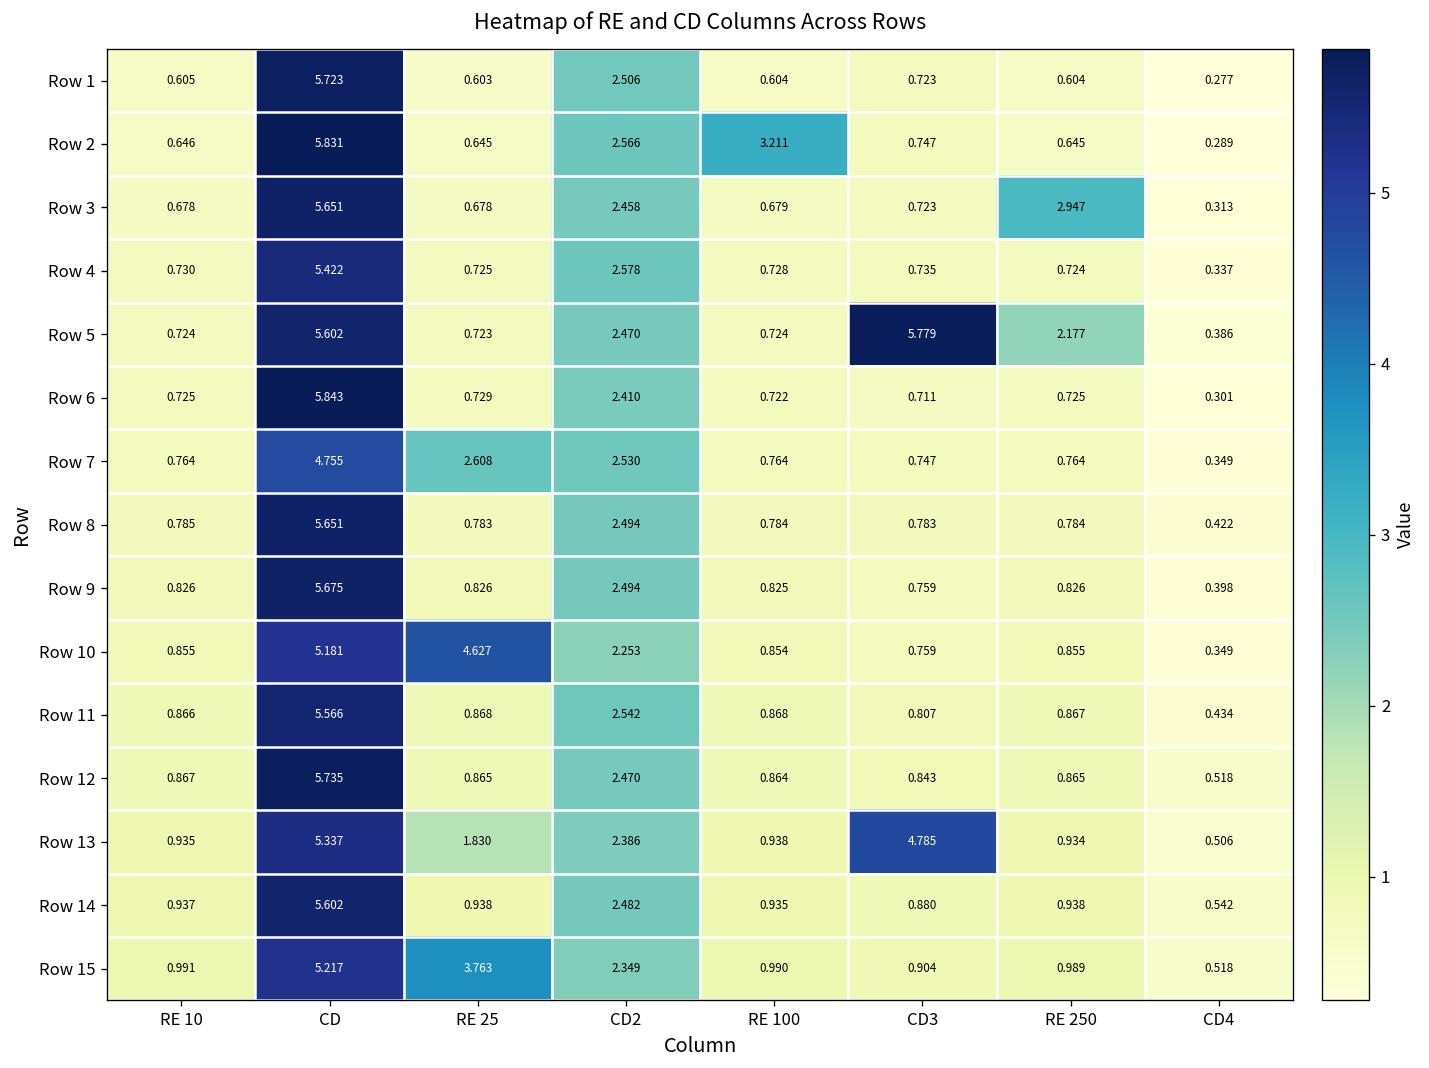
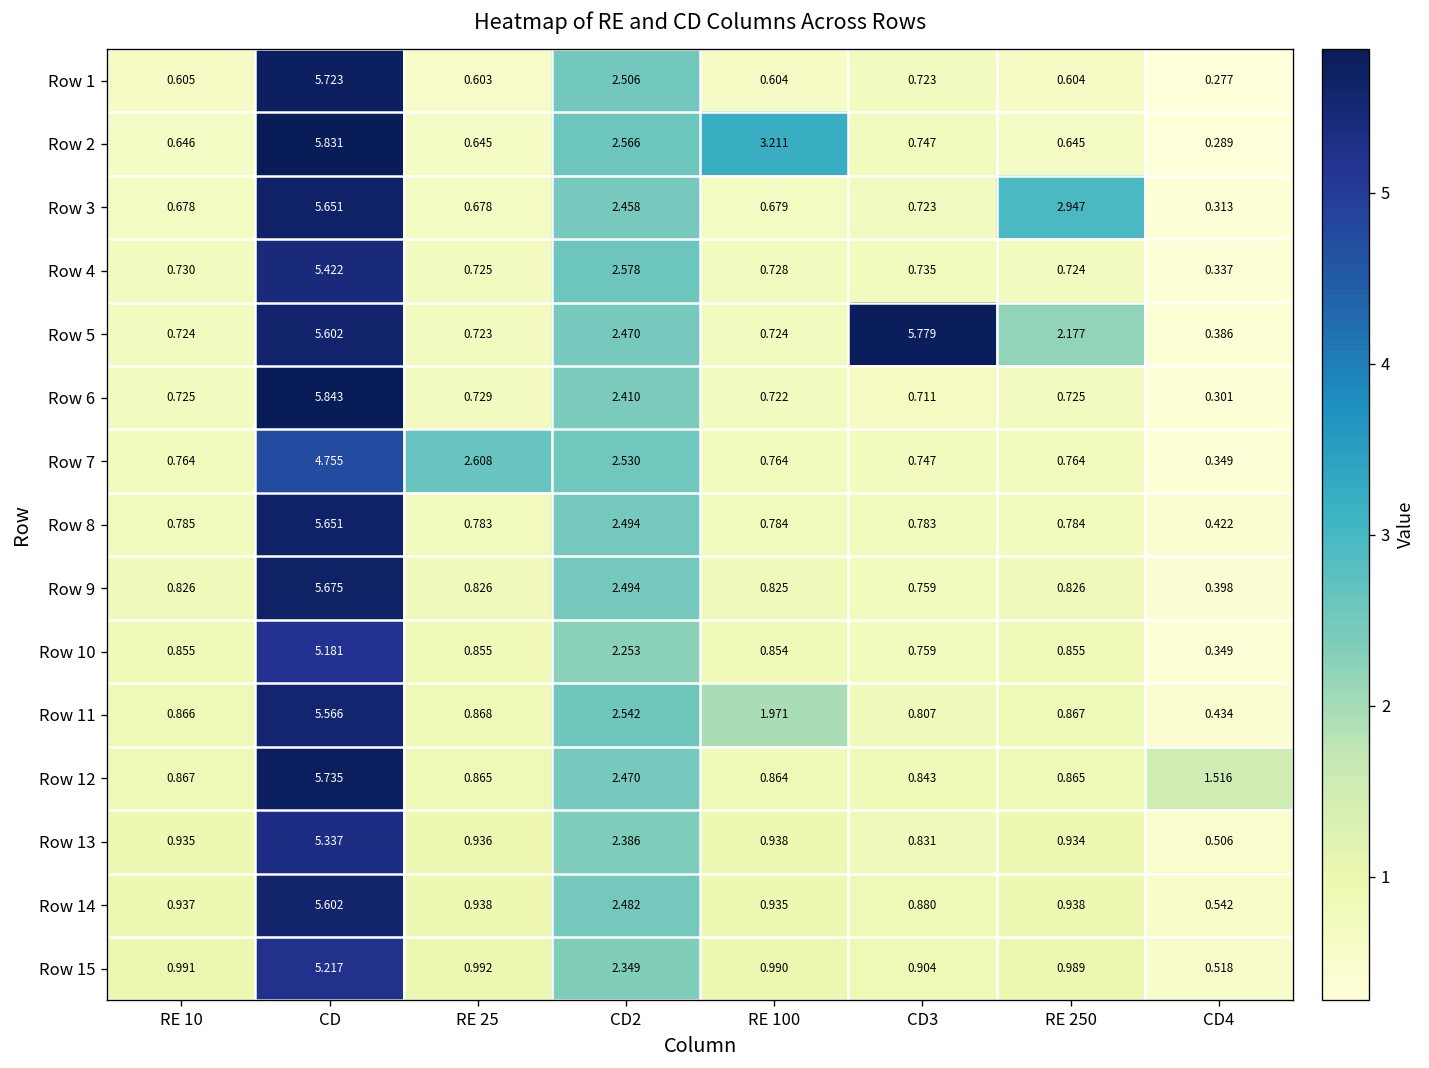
Row 10, RE 25: 4.627 -> 0.855
Row 11, RE 100: 0.868 -> 1.971
Row 12, CD4: 0.518 -> 1.516
Row 13, RE 25: 1.830 -> 0.936
Row 13, CD3: 4.785 -> 0.831
Row 15, RE 25: 3.763 -> 0.992
